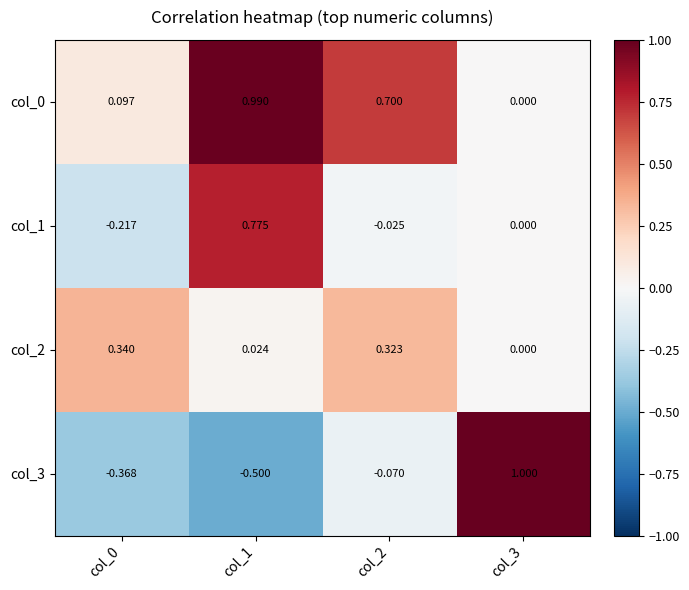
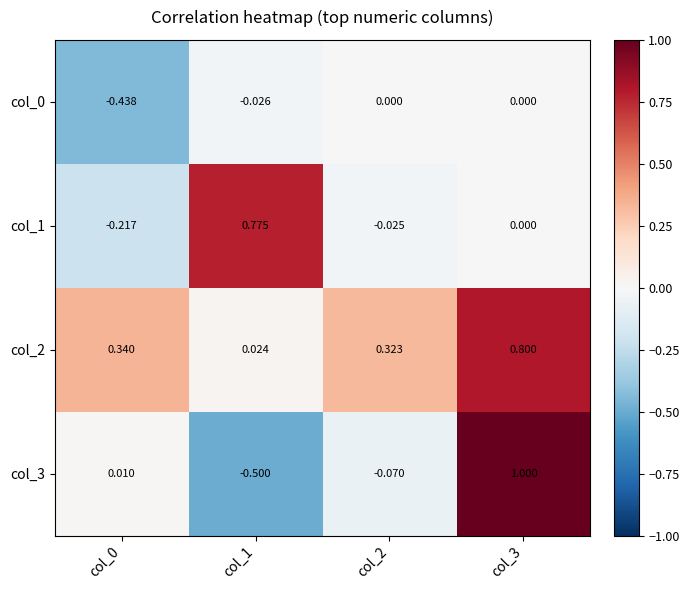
col_0, col_0: 0.097 -> -0.438
col_0, col_1: 0.990 -> -0.026
col_0, col_2: 0.700 -> 0.000
col_2, col_3: 0.000 -> 0.800
col_3, col_0: -0.368 -> 0.010
